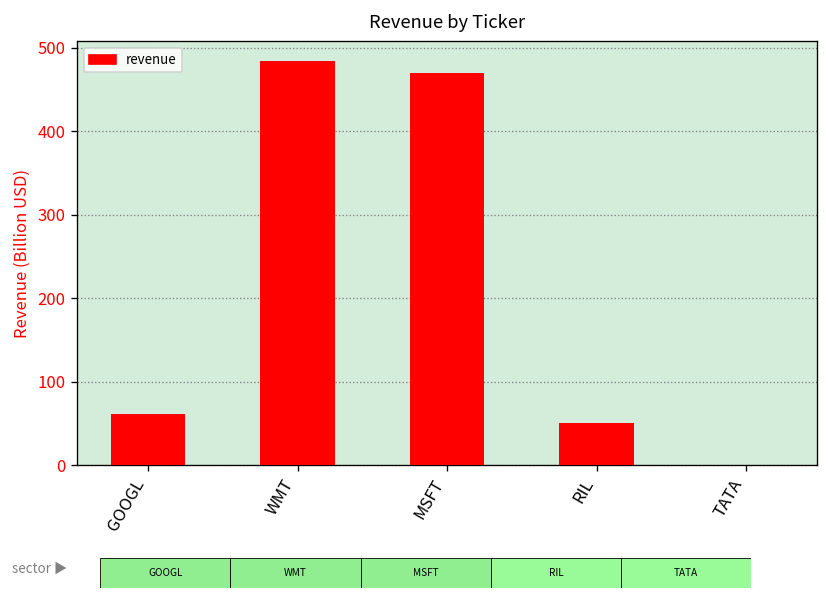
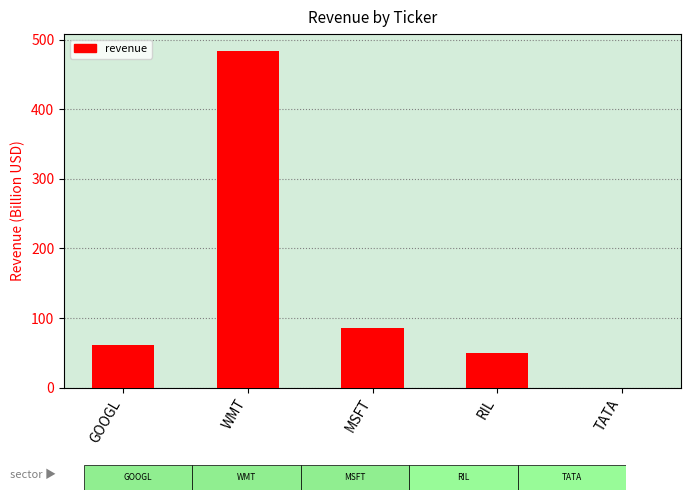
MSFT: 470 -> 90
